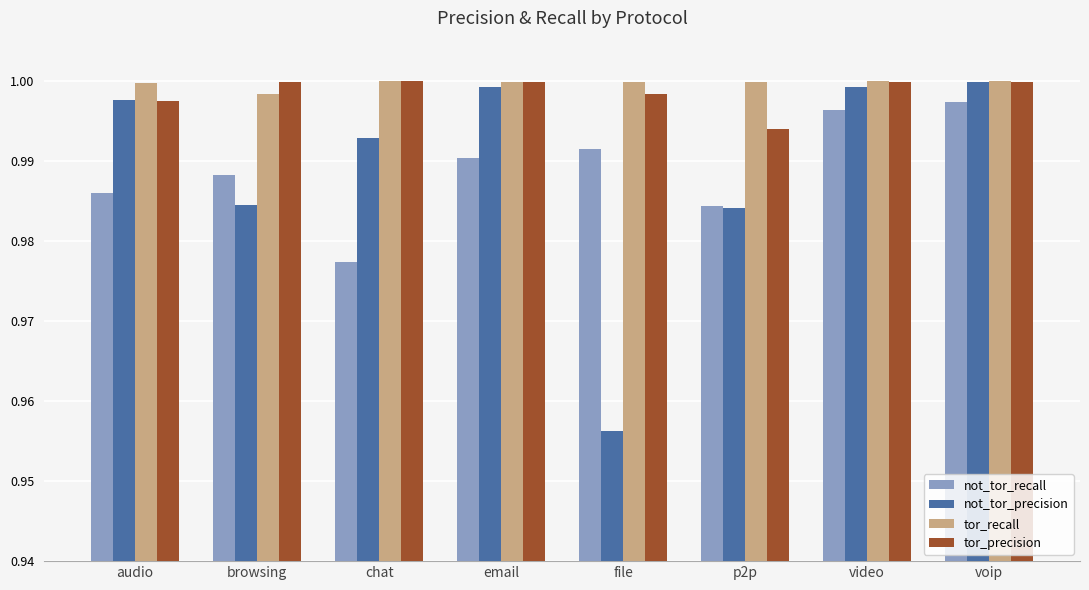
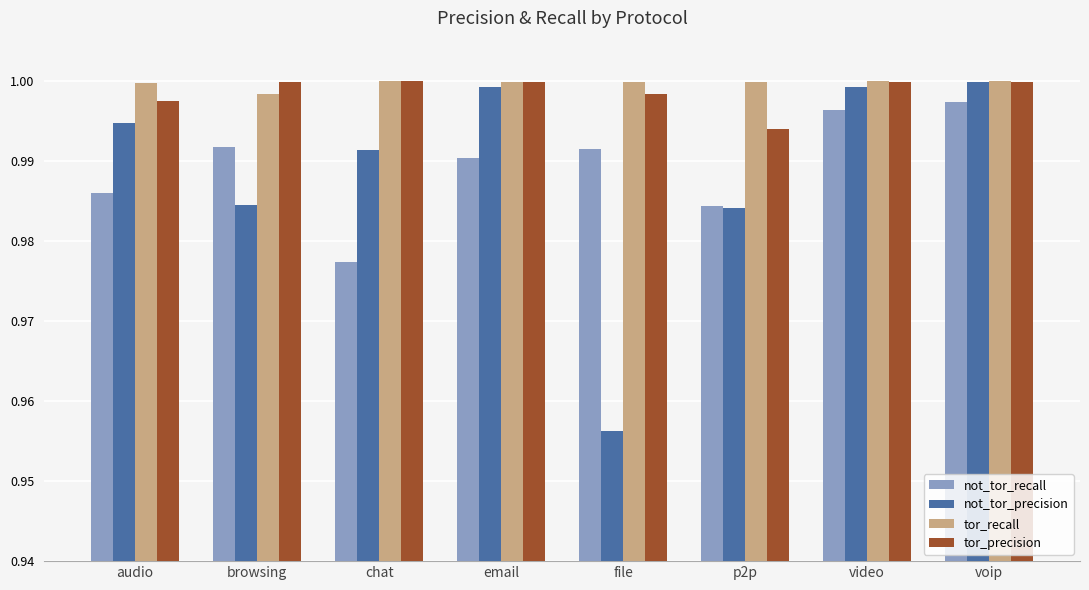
not_tor_precision, audio: 0.998 -> 0.995
not_tor_recall, browsing: 0.988 -> 0.992
not_tor_precision, chat: 0.993 -> 0.991
